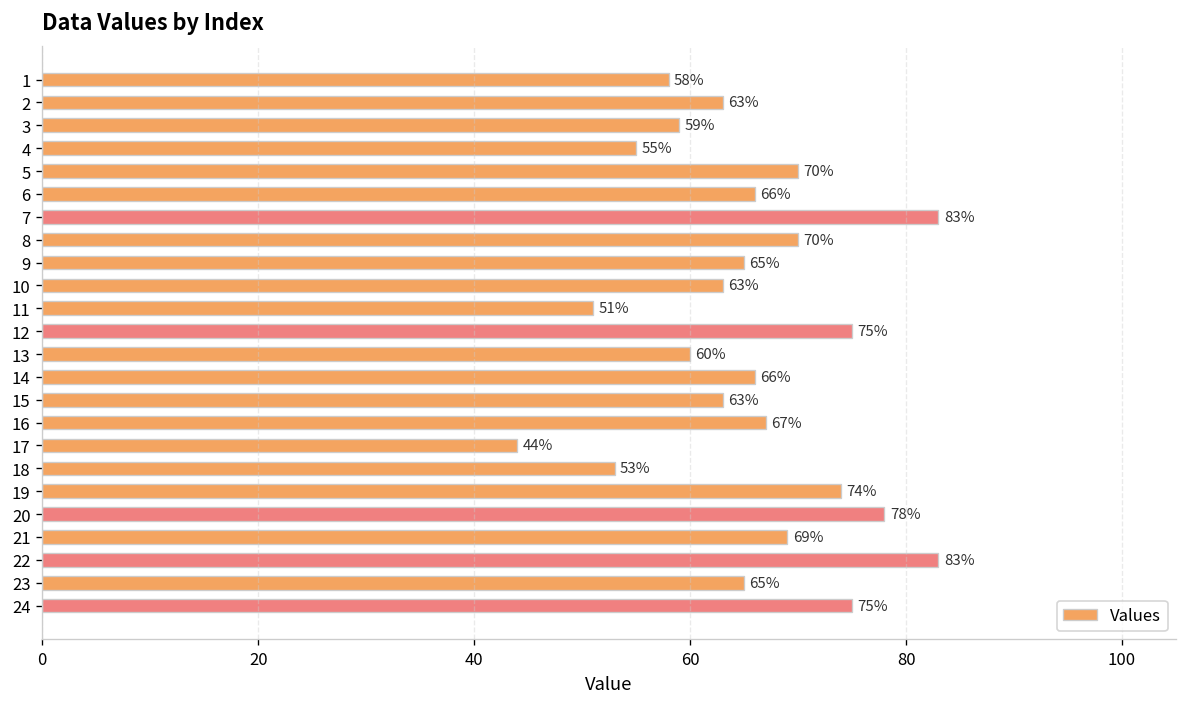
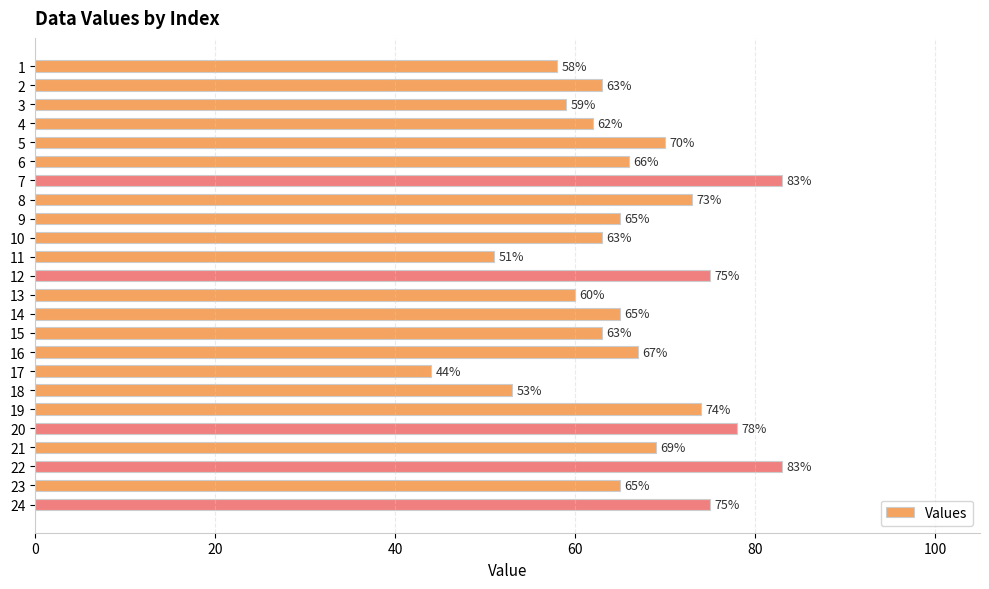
4: 55% -> 62%
8: 70% -> 73%
14: 66% -> 65%
